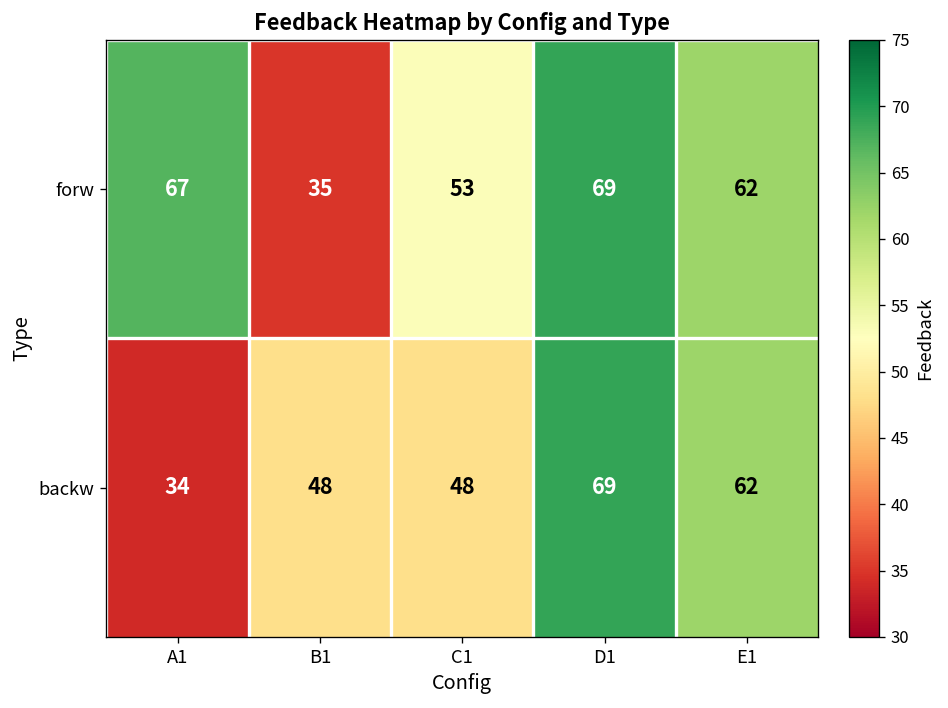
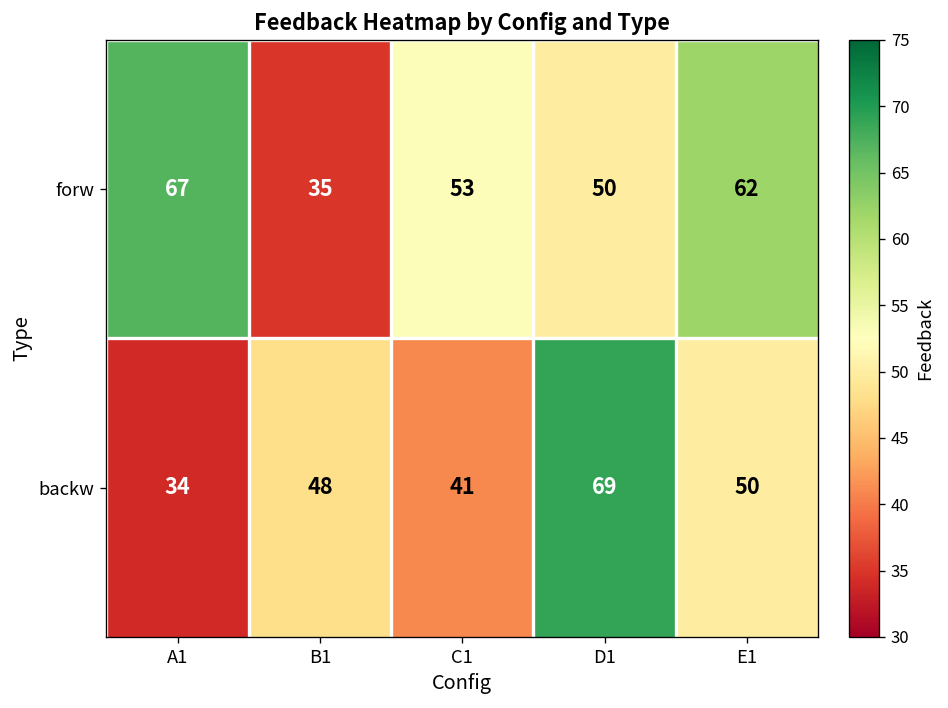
forw, D1: 69 -> 50
backw, C1: 48 -> 41
backw, E1: 62 -> 50
